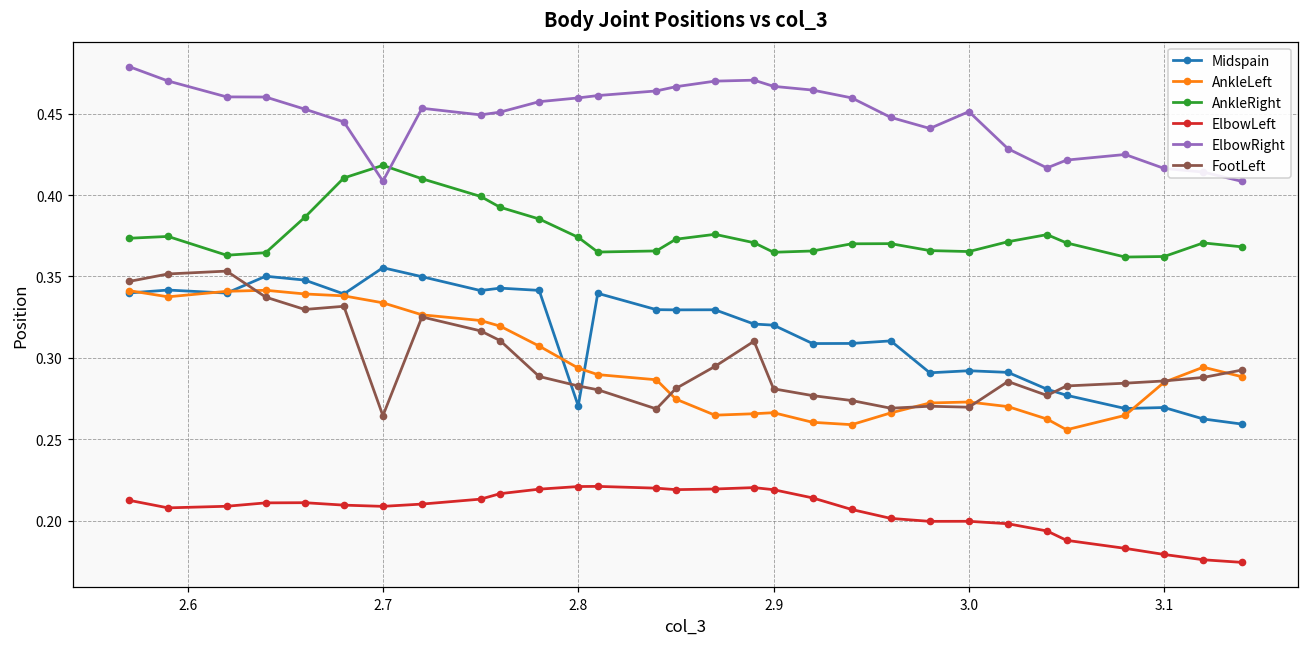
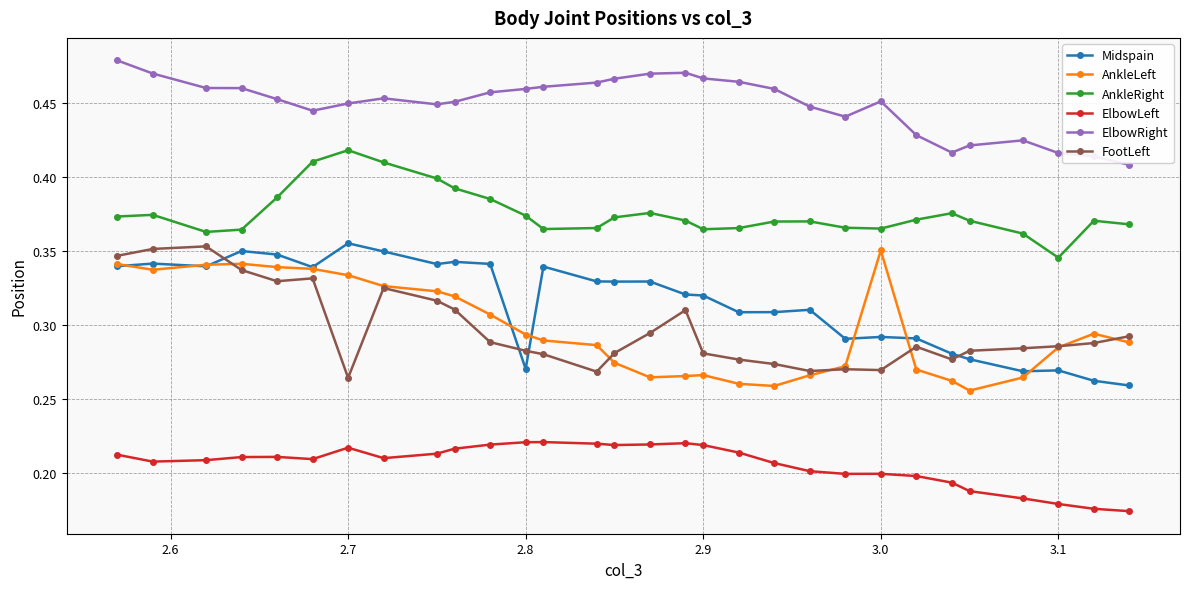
ElbowLeft, 2.7: 0.209 -> 0.217
ElbowRight, 2.7: 0.408 -> 0.450
AnkleLeft, 3.0: 0.273 -> 0.351
AnkleRight, 3.1: 0.362 -> 0.346
